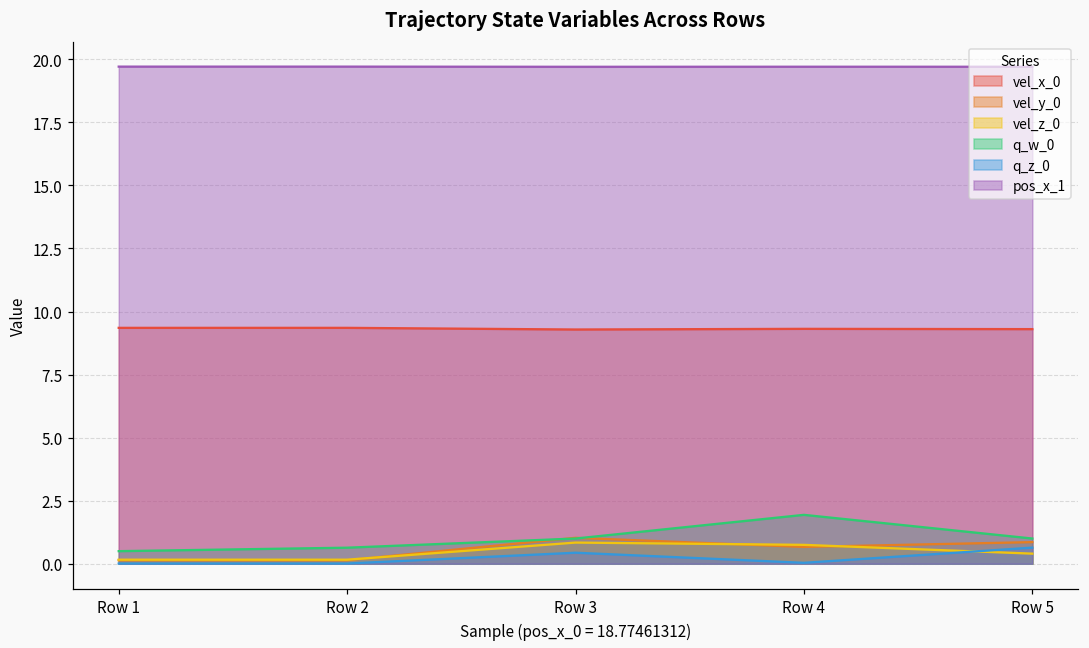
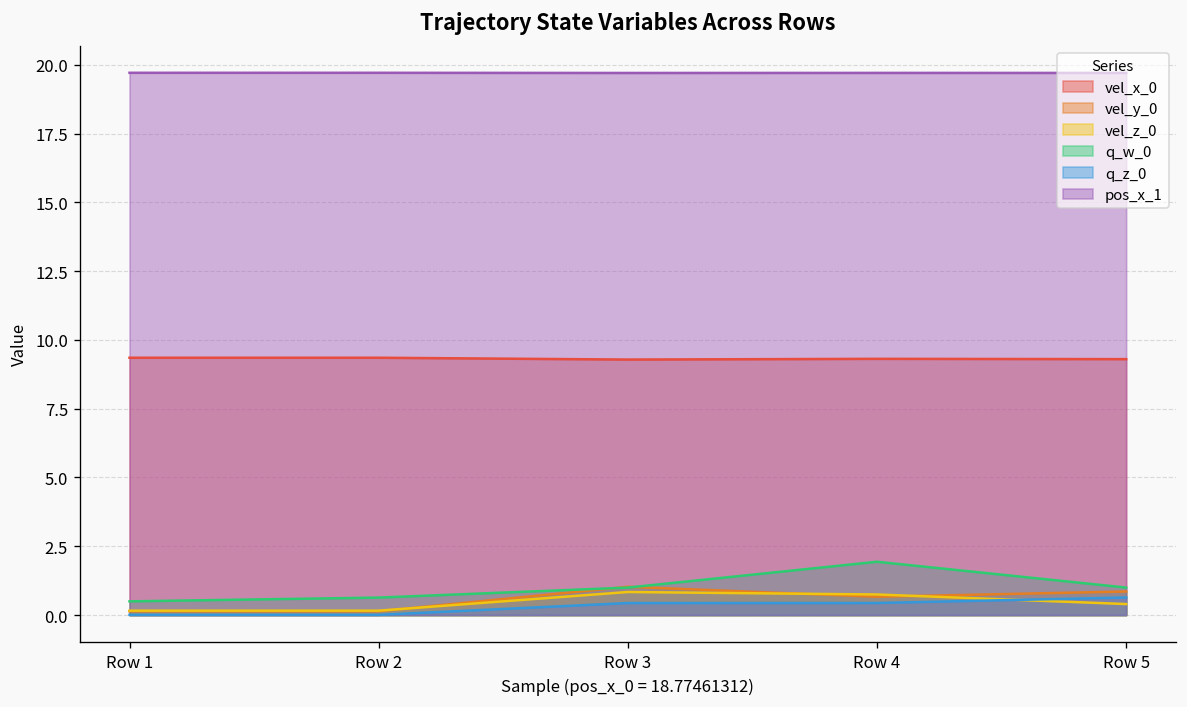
q_z_0, Row 4: 0.0 -> 0.4
